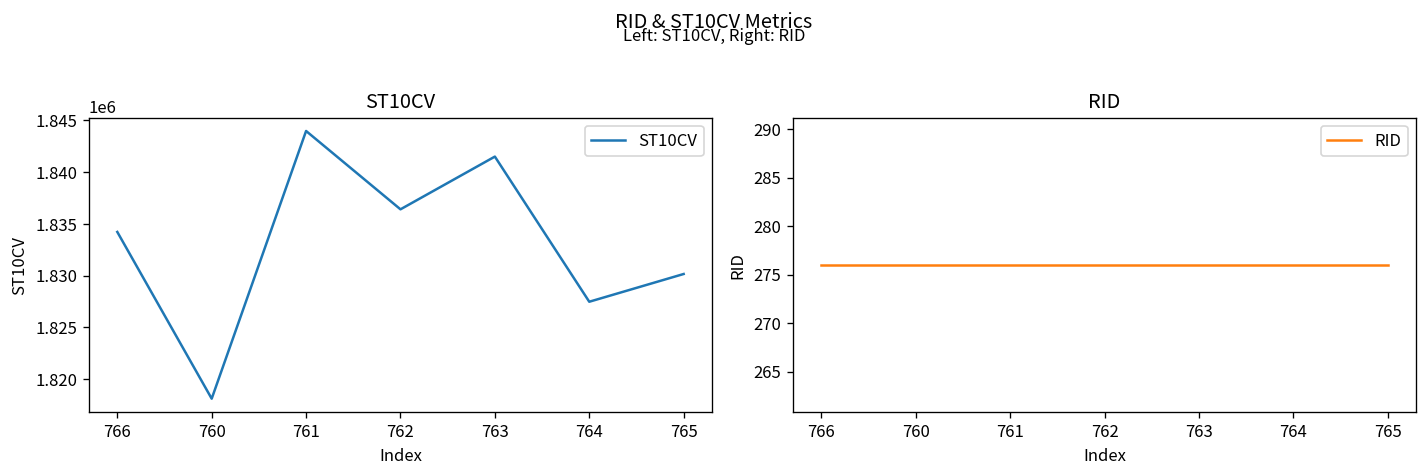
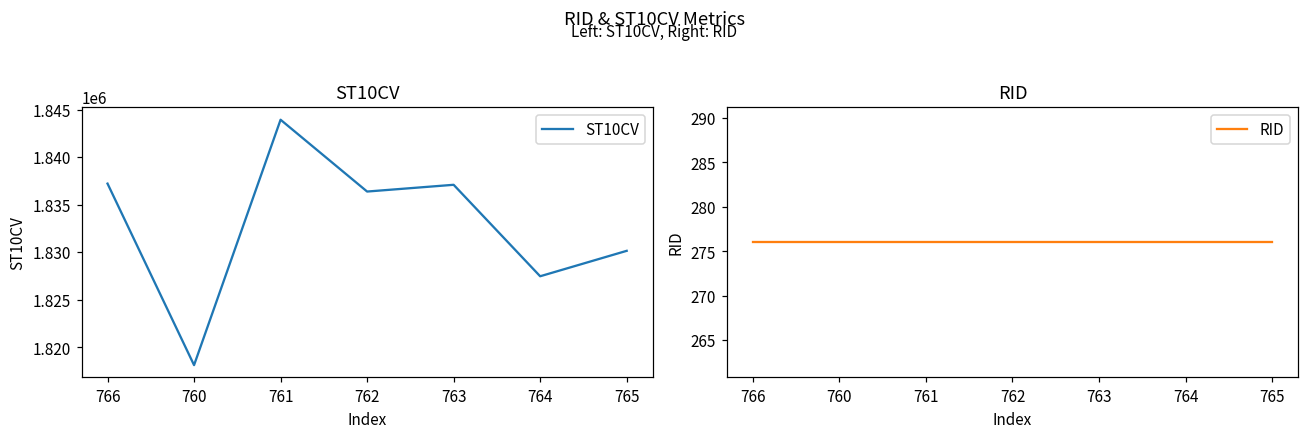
ST10CV, 766: 1834000 -> 1837000
ST10CV, 763: 1841000 -> 1837000
